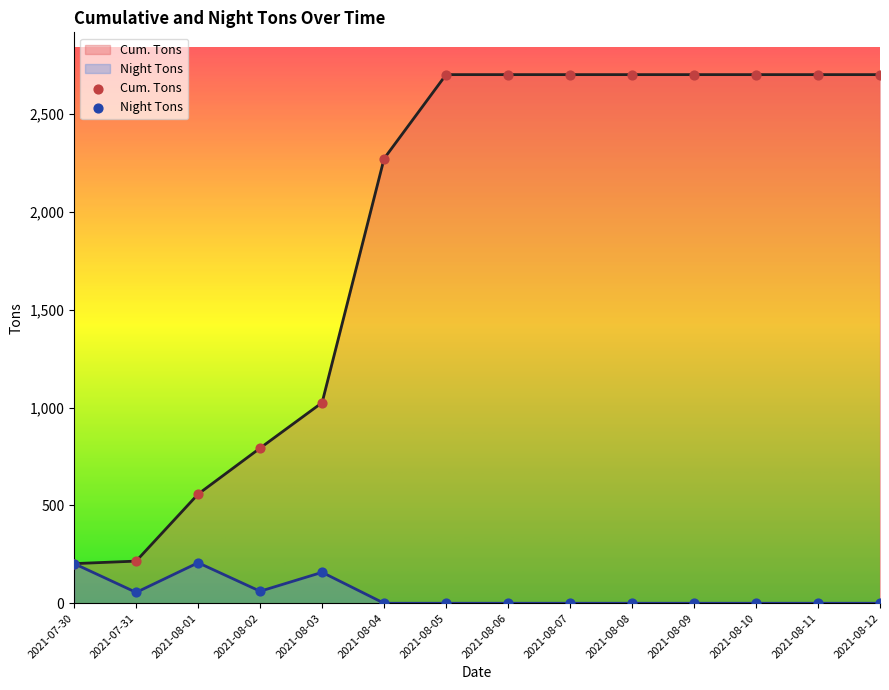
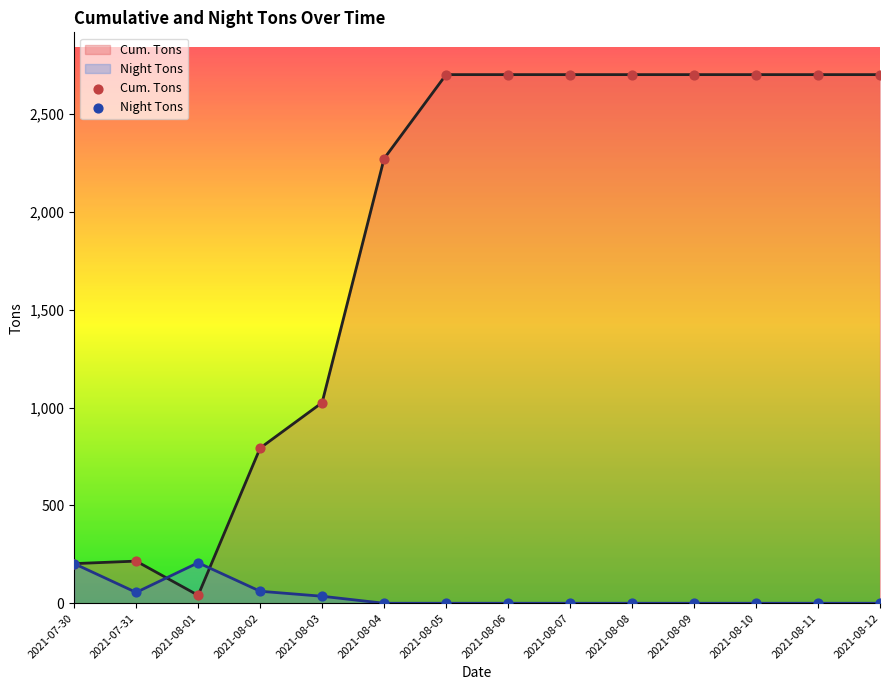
Cum. Tons, 2021-08-01: 560 -> 40
Night Tons, 2021-08-03: 160 -> 40
